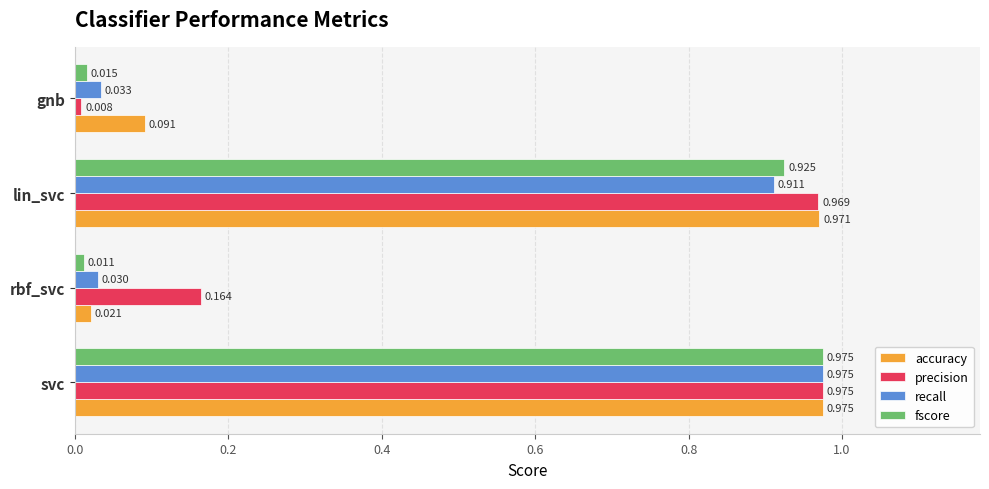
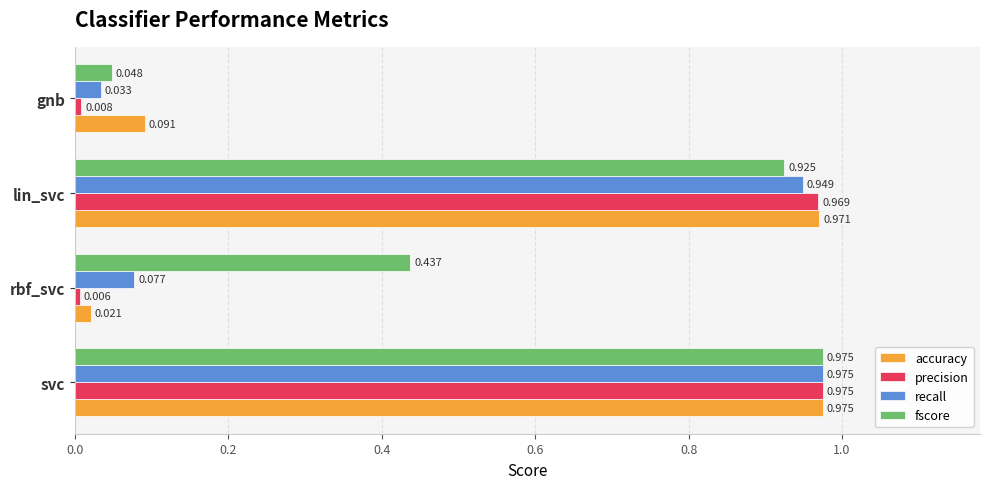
fscore, gnb: 0.015 -> 0.048
recall, lin_svc: 0.911 -> 0.949
fscore, rbf_svc: 0.011 -> 0.437
recall, rbf_svc: 0.030 -> 0.077
precision, rbf_svc: 0.164 -> 0.006
